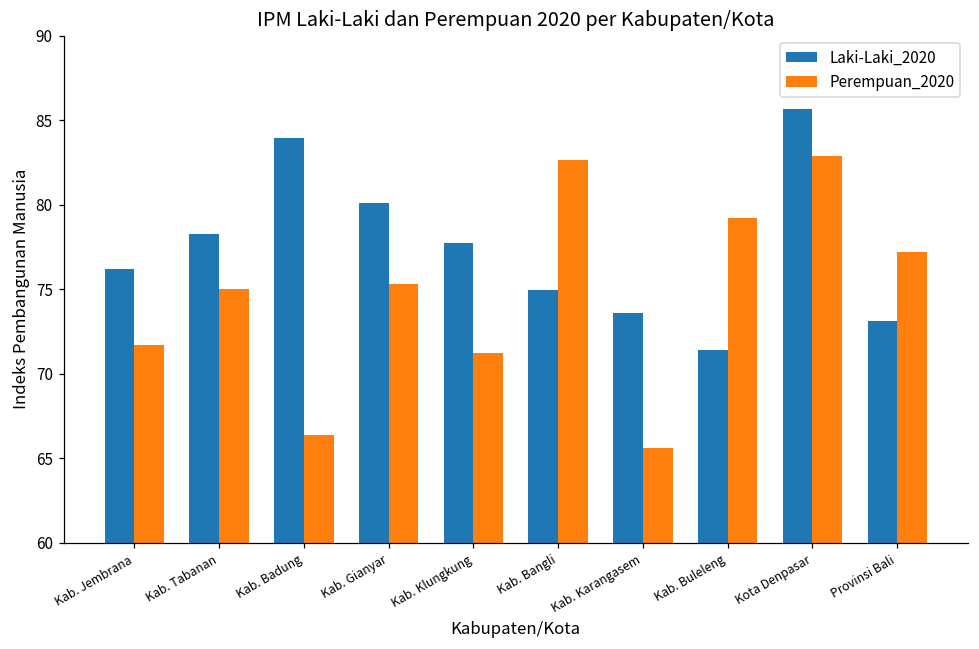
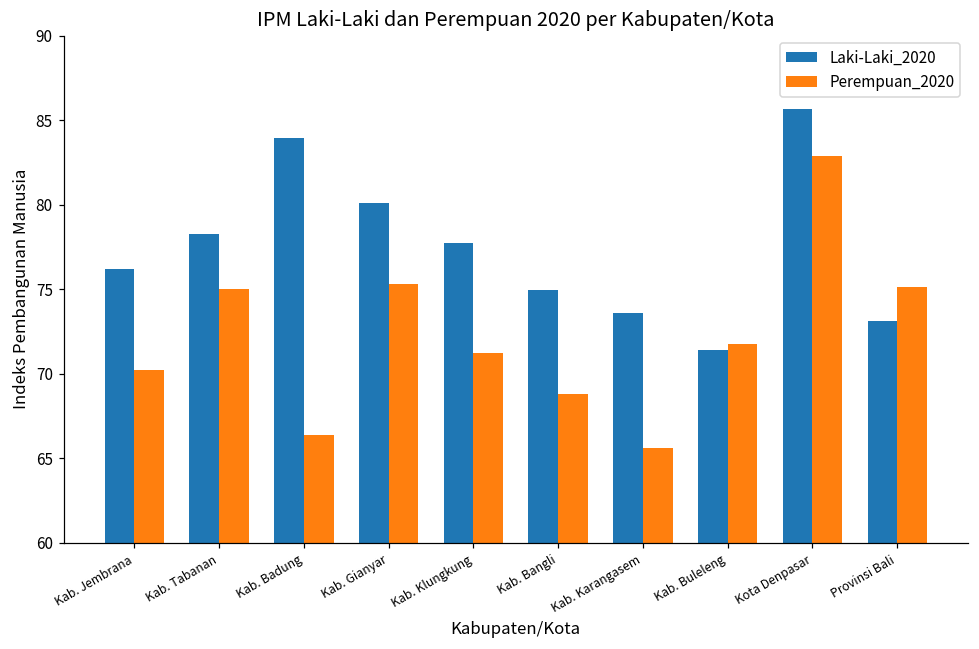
Perempuan_2020, Kab. Jembrana: 71.7 -> 70.2
Perempuan_2020, Kab. Bangli: 82.7 -> 68.8
Perempuan_2020, Kab. Buleleng: 79.2 -> 71.8
Perempuan_2020, Provinsi Bali: 77.2 -> 75.2
